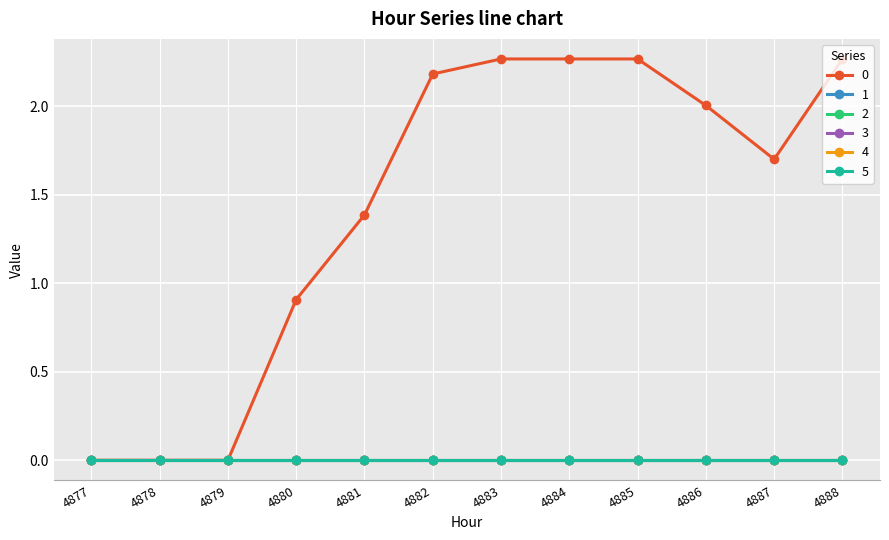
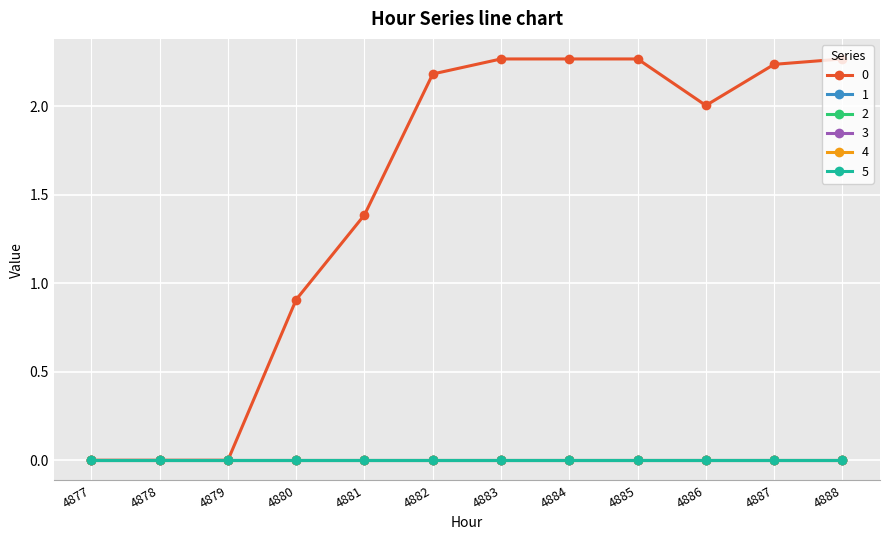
0, 4887: 1.70 -> 2.24
